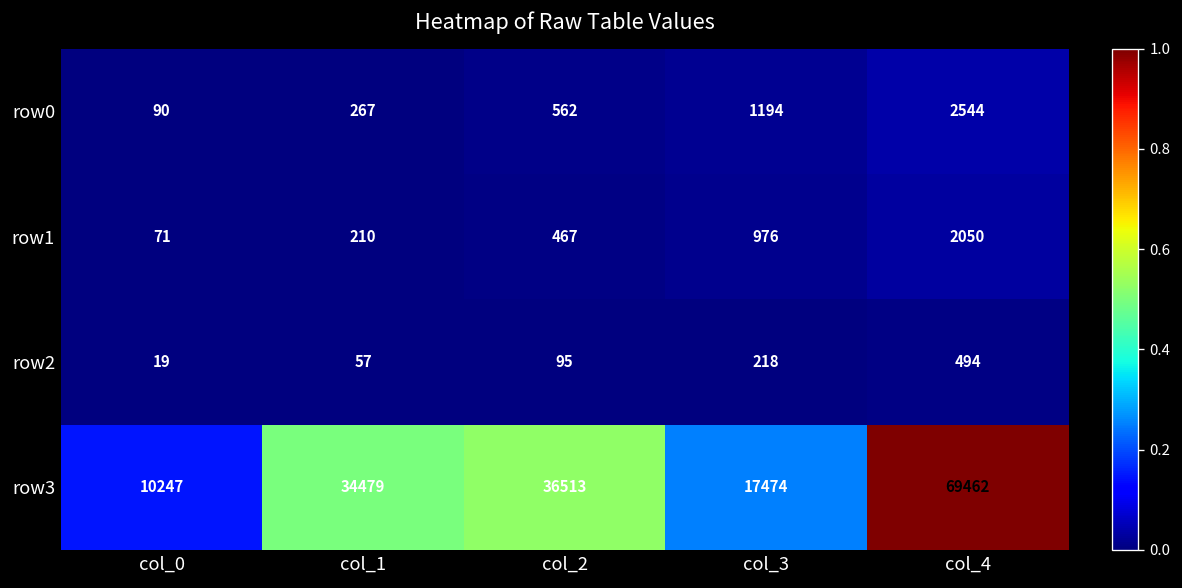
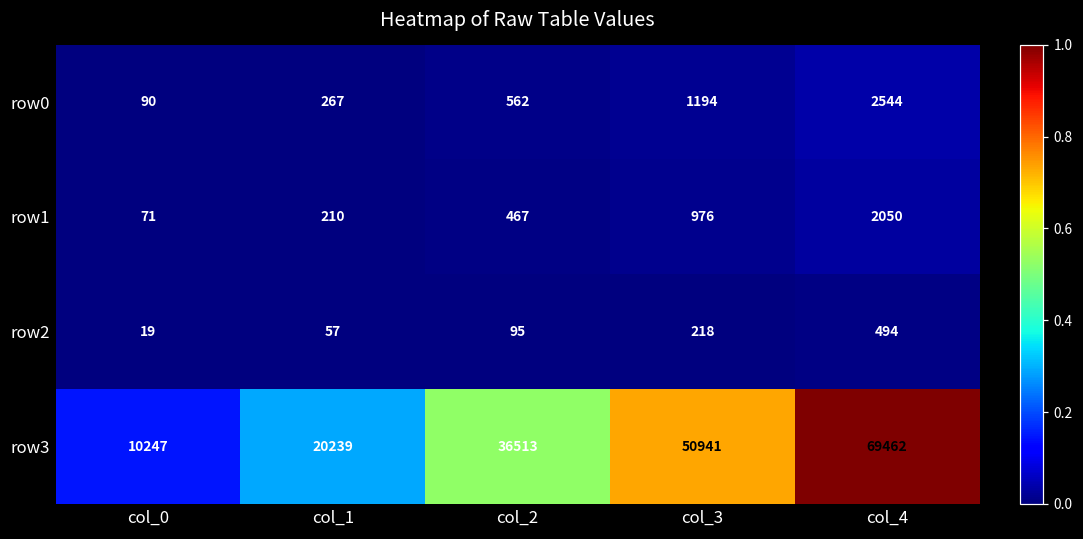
row3, col_1: 34479 -> 20239
row3, col_3: 17474 -> 50941
